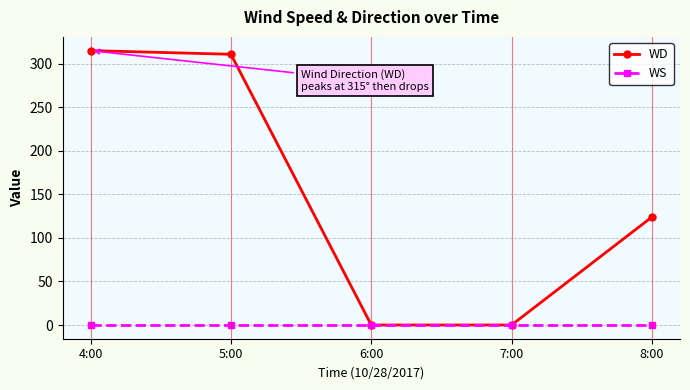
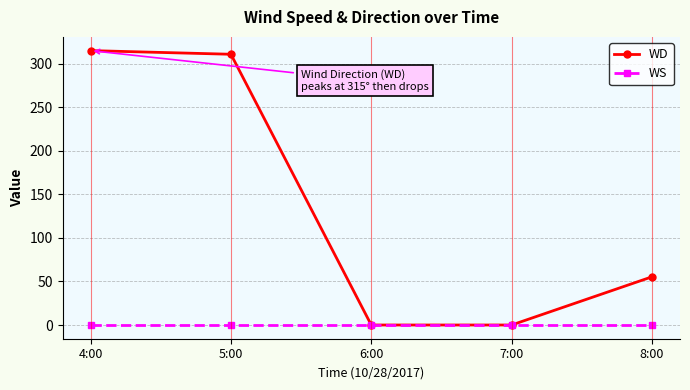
WD, 8:00: 120 -> 60
